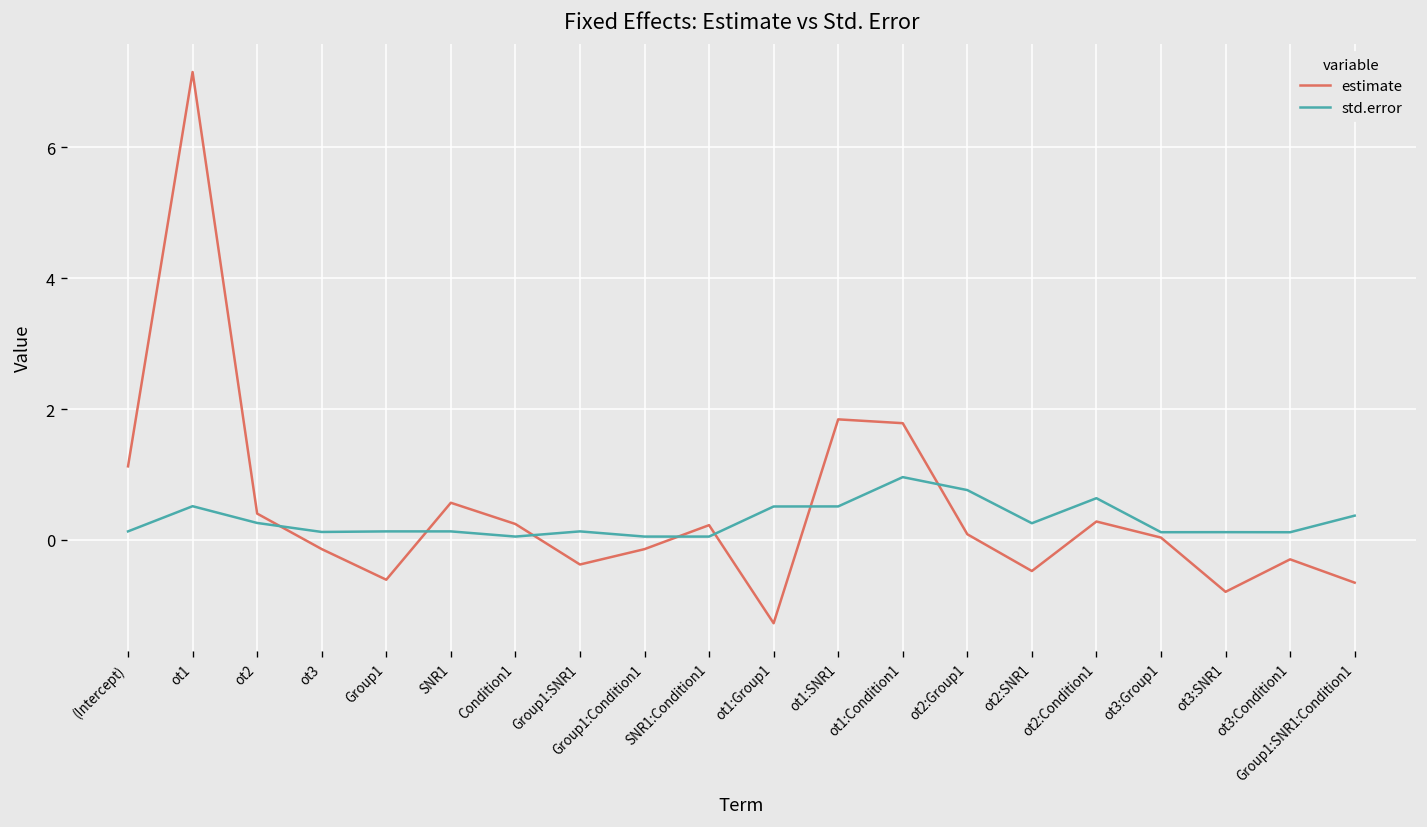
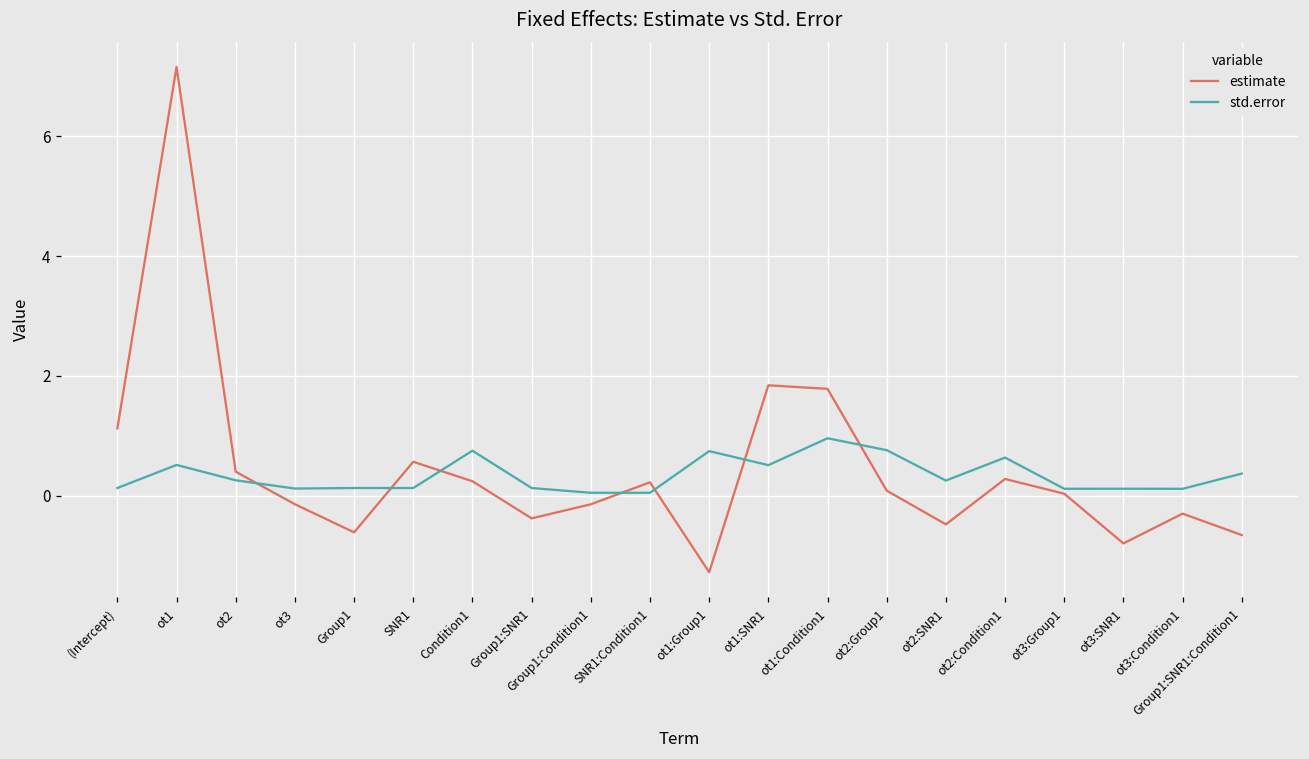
std.error, Condition1: 0.1 -> 0.8
std.error, ot1:Group1: 0.5 -> 0.7
